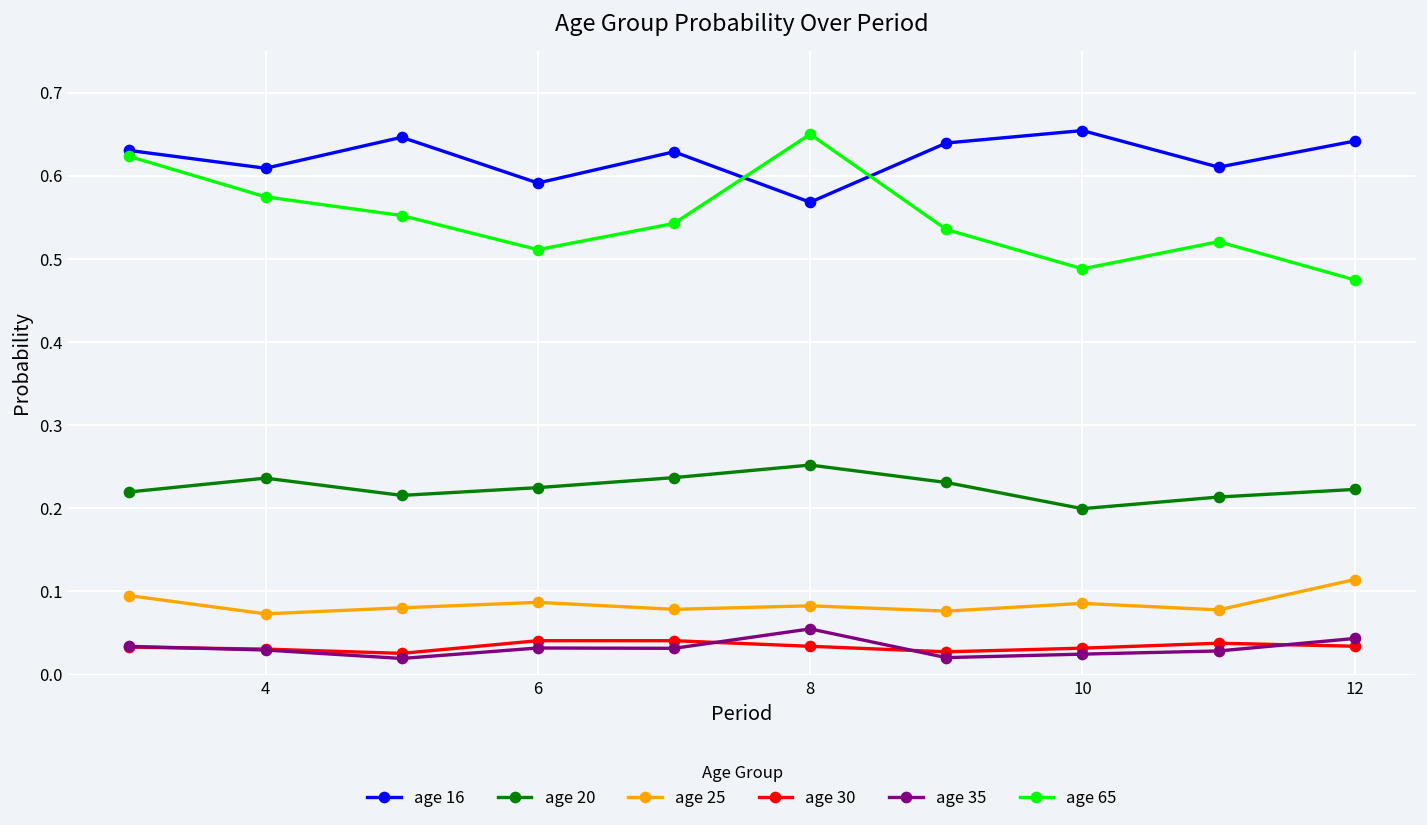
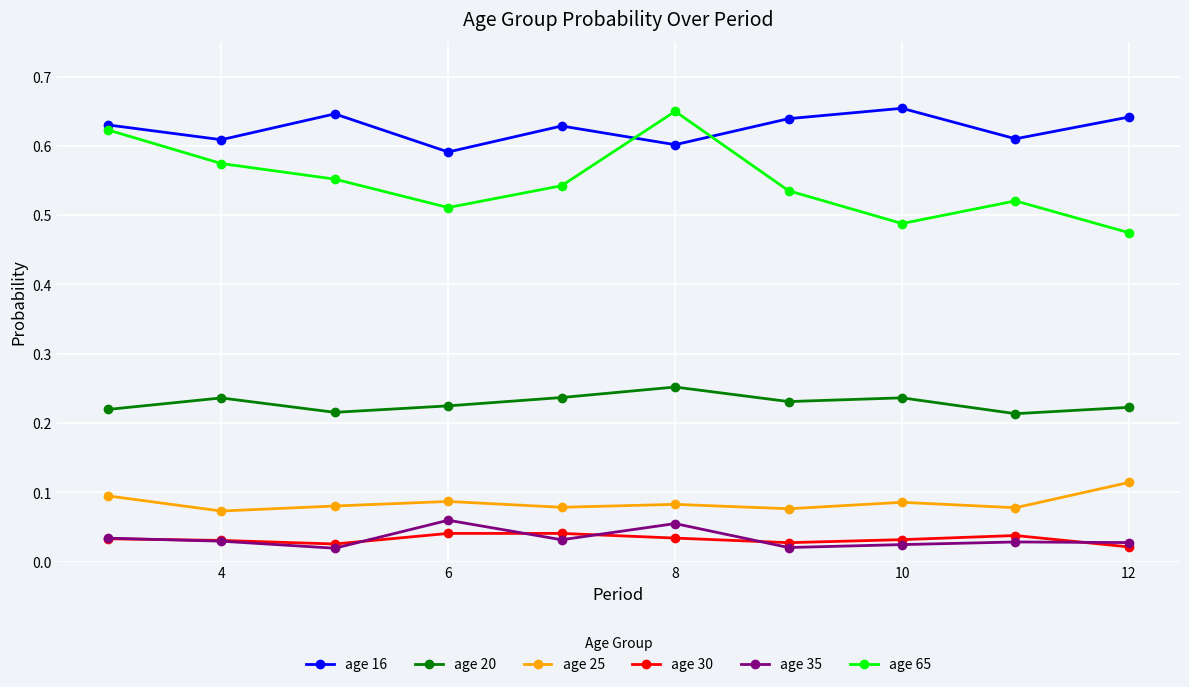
age 35, 6: 0.03 -> 0.06
age 16, 8: 0.57 -> 0.60
age 20, 10: 0.20 -> 0.24
age 30, 12: 0.03 -> 0.02
age 35, 12: 0.04 -> 0.03
